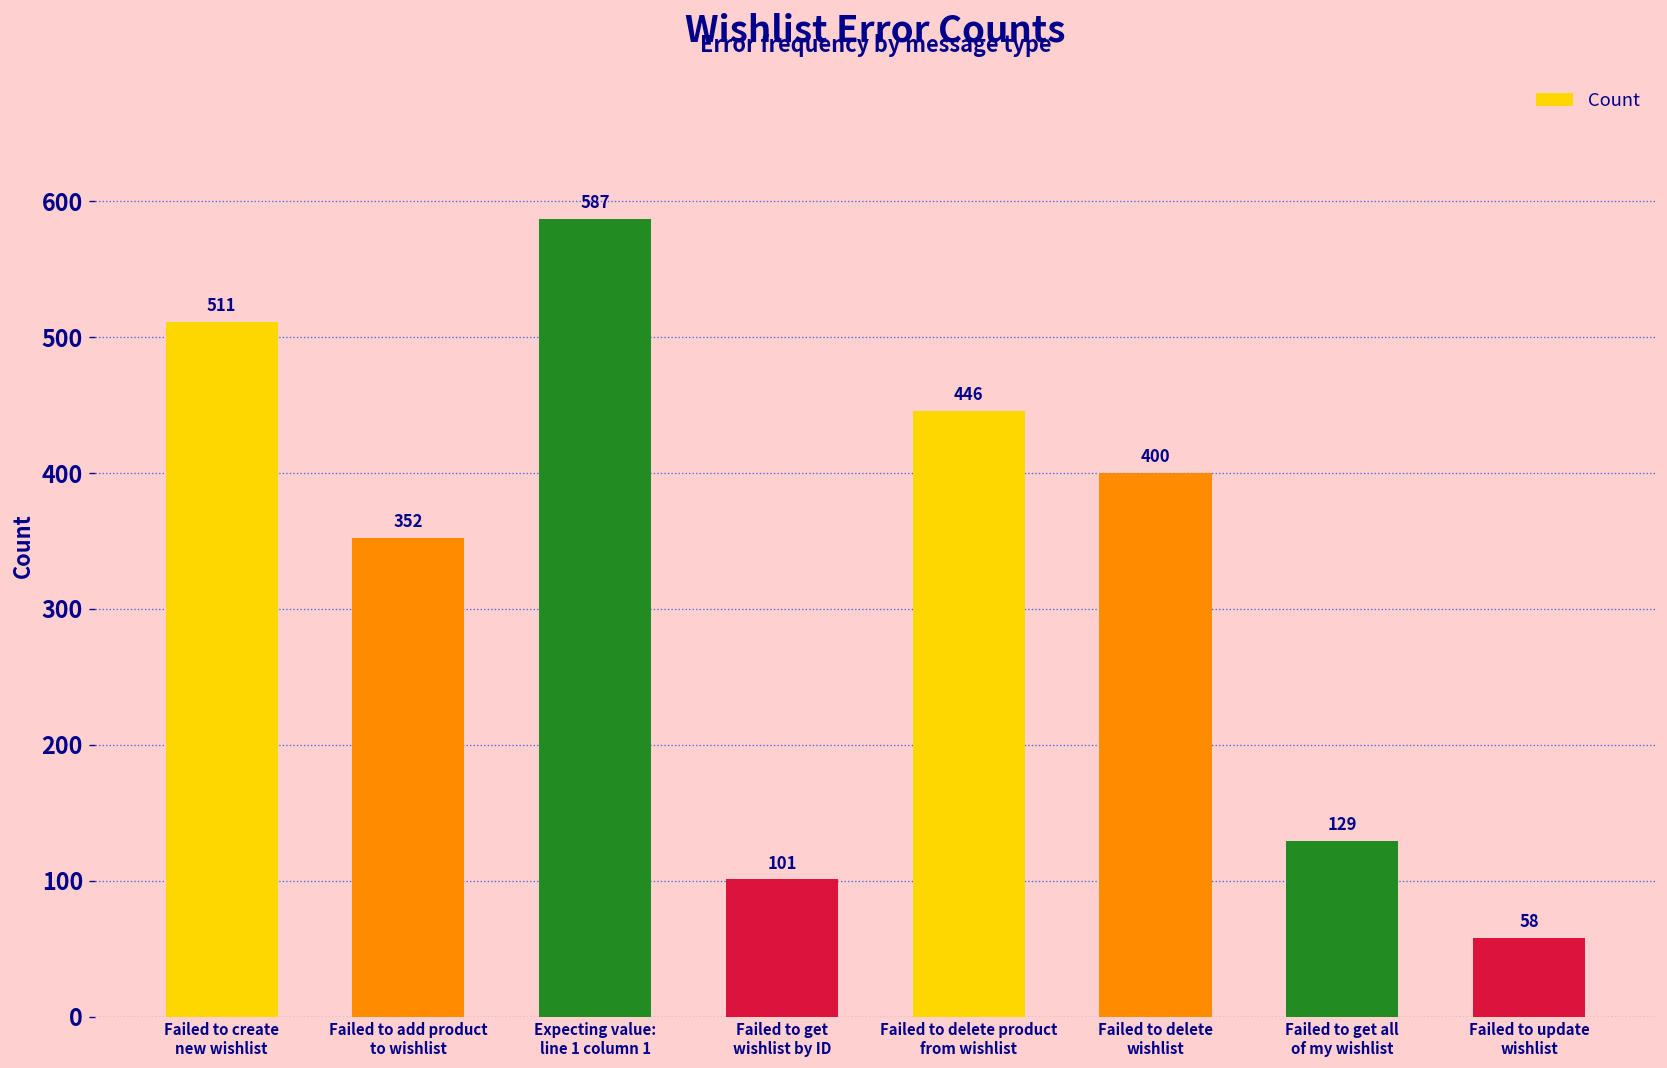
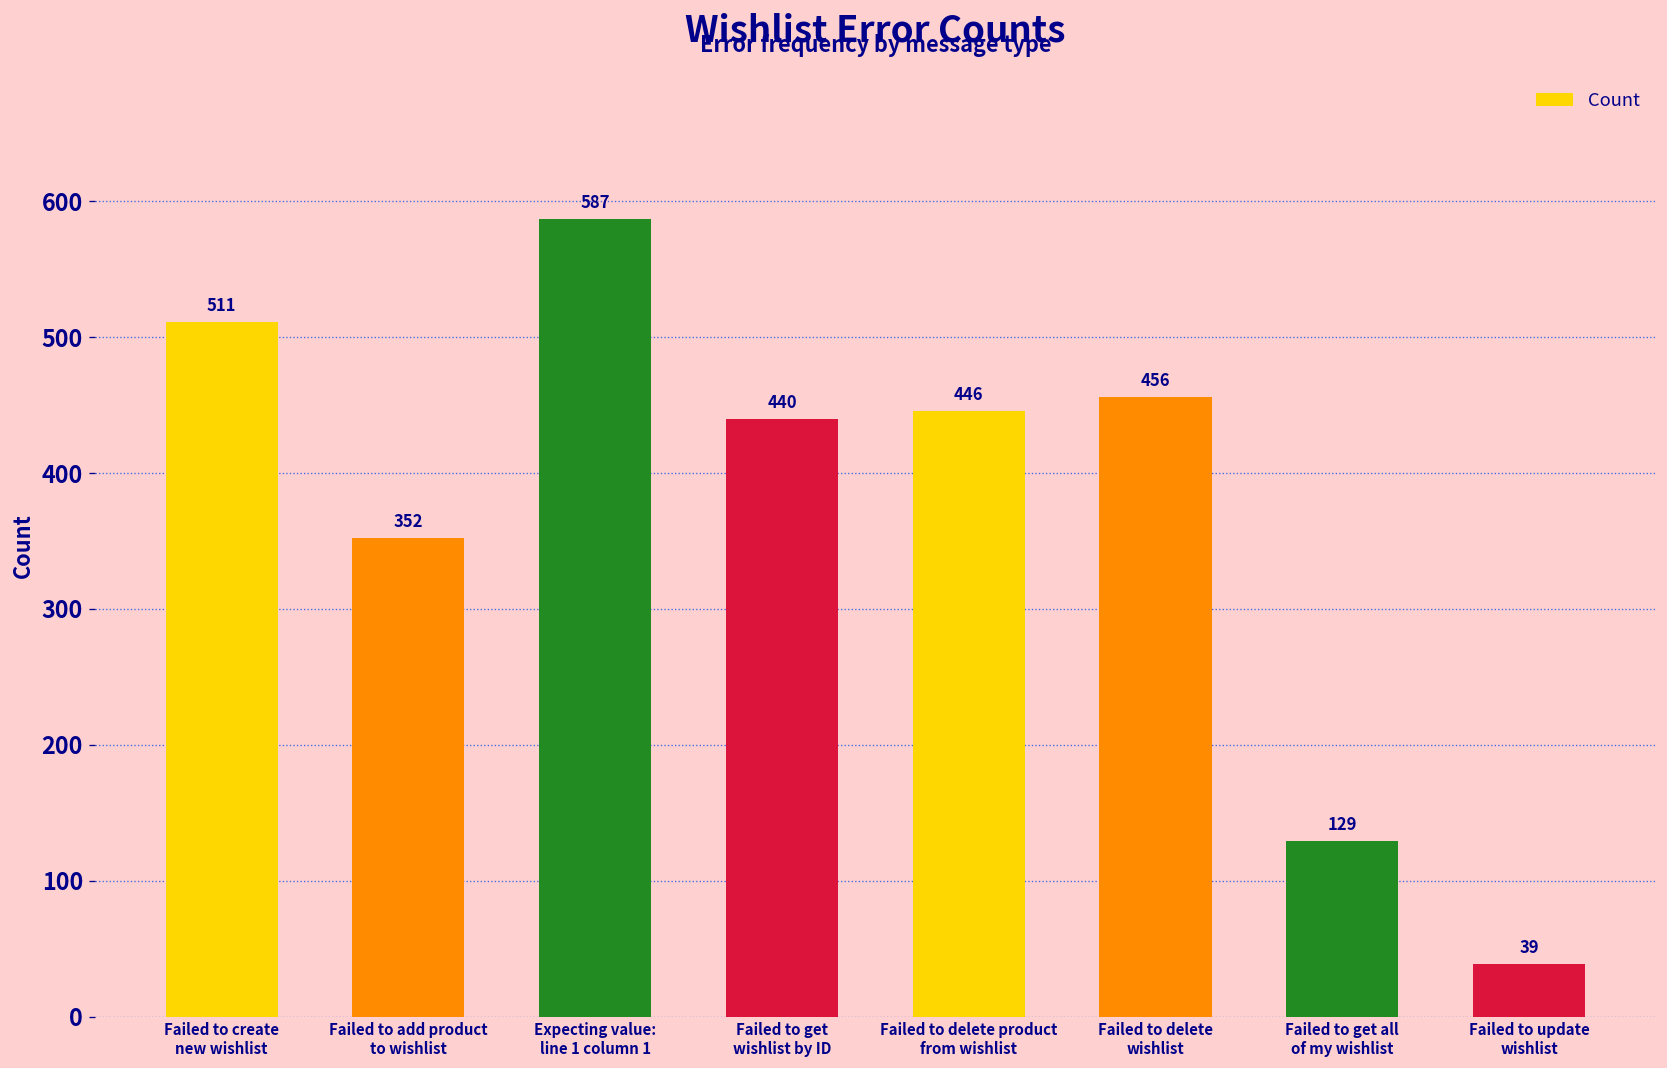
Failed to get wishlist by ID: 101 -> 440
Failed to delete wishlist: 400 -> 456
Failed to update wishlist: 58 -> 39
